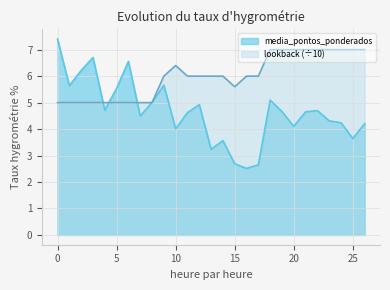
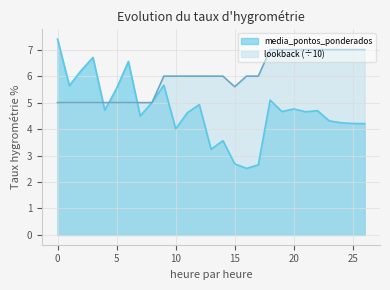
lookback (÷10), 10: 6.4 -> 6.0
media_pontos_ponderados, 20: 4.1 -> 4.8
media_pontos_ponderados, 25: 3.6 -> 4.2
